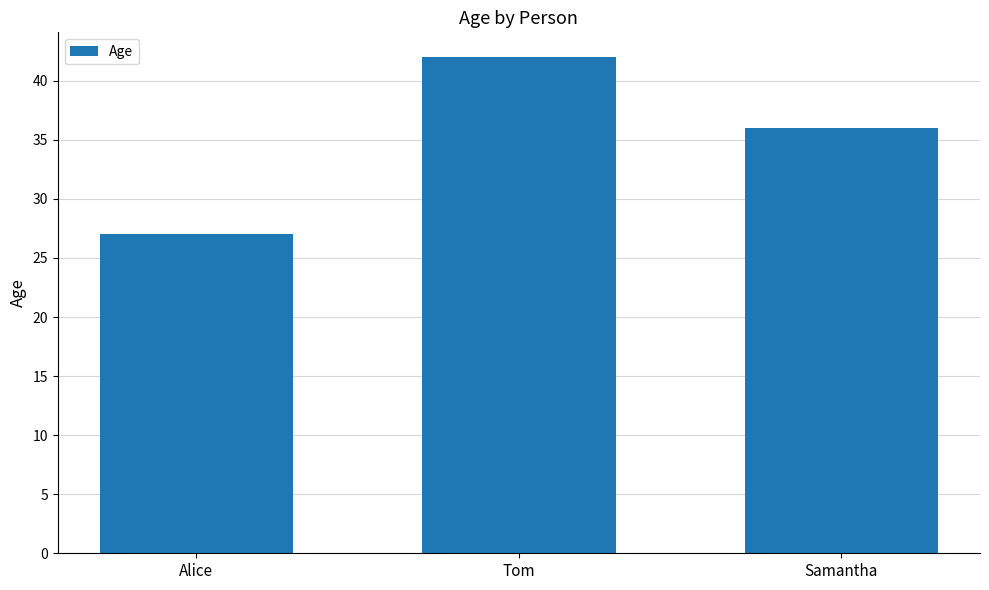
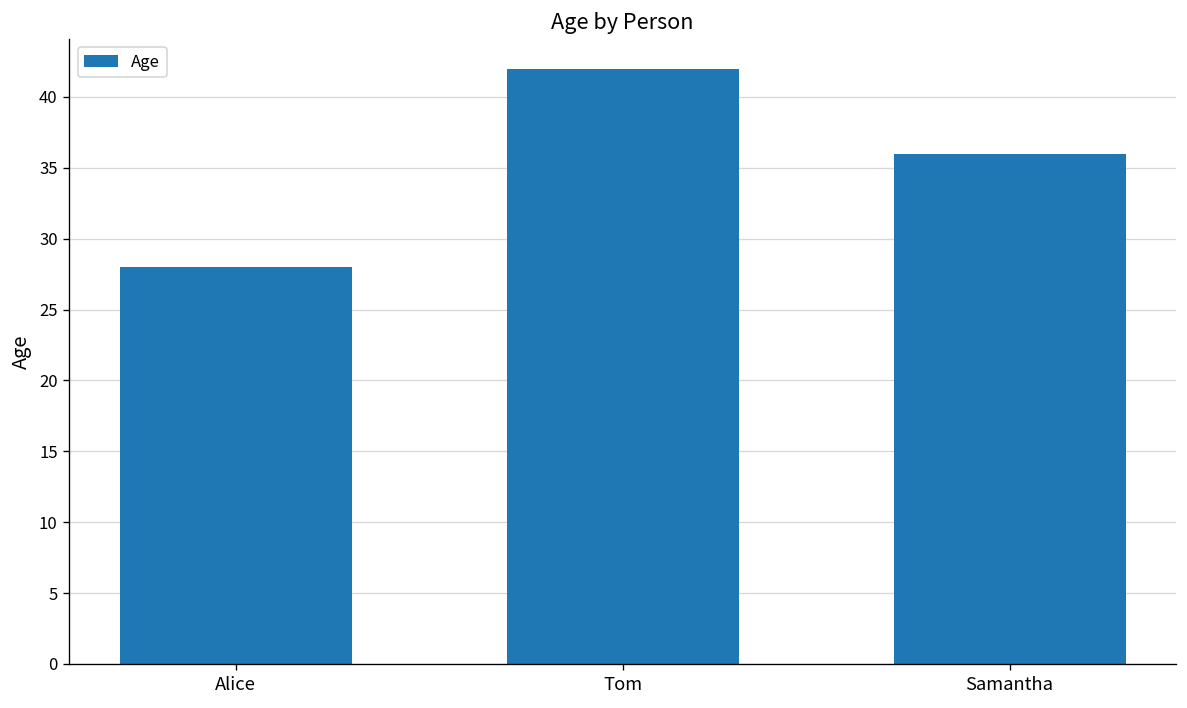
Alice: 27 -> 28
